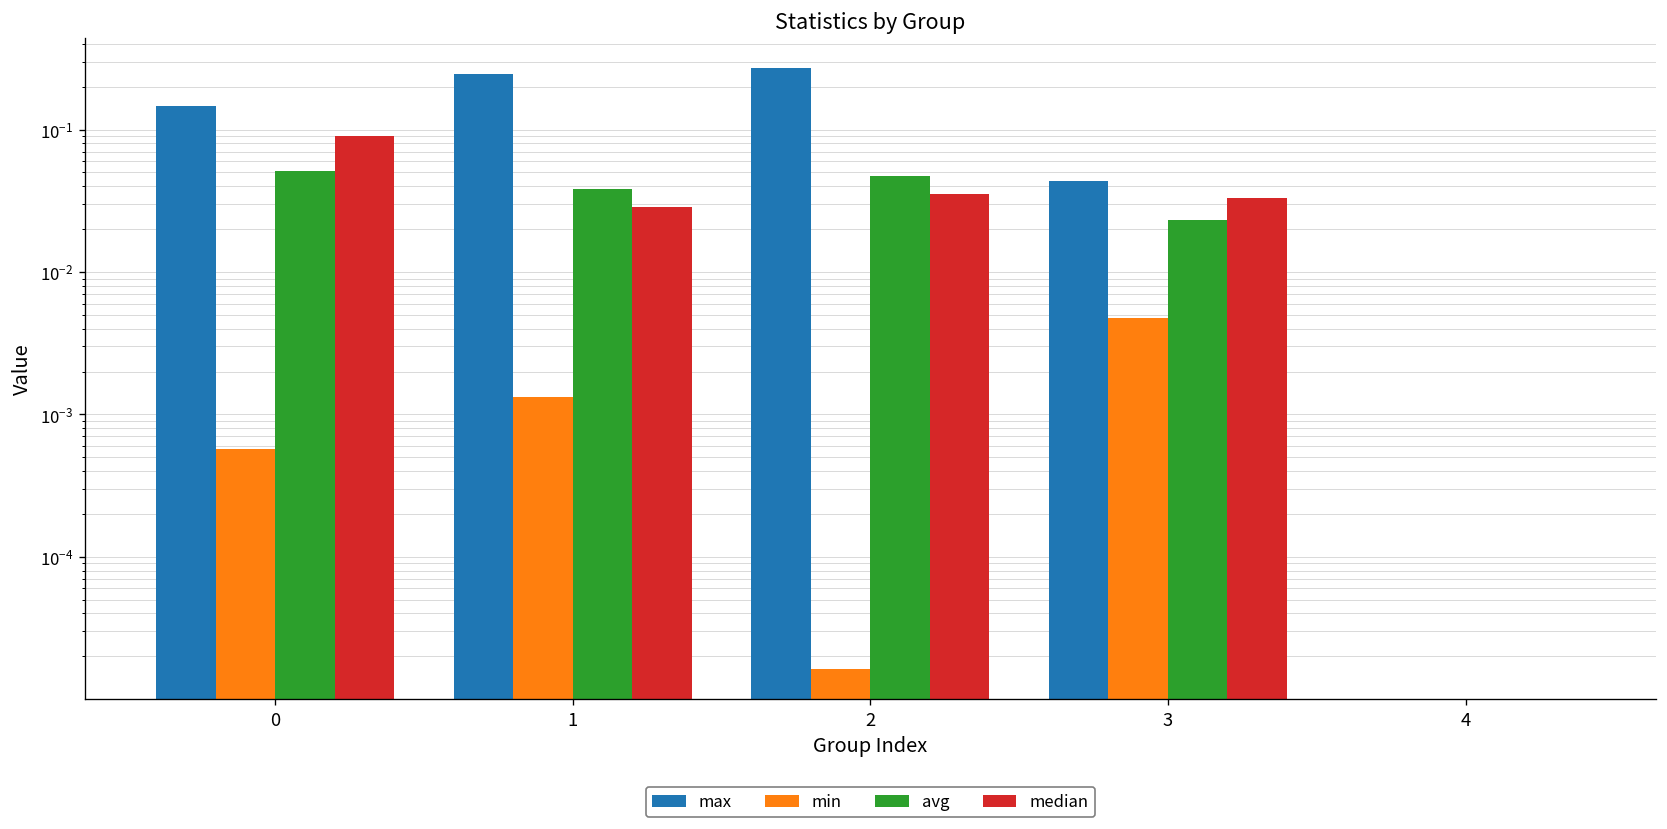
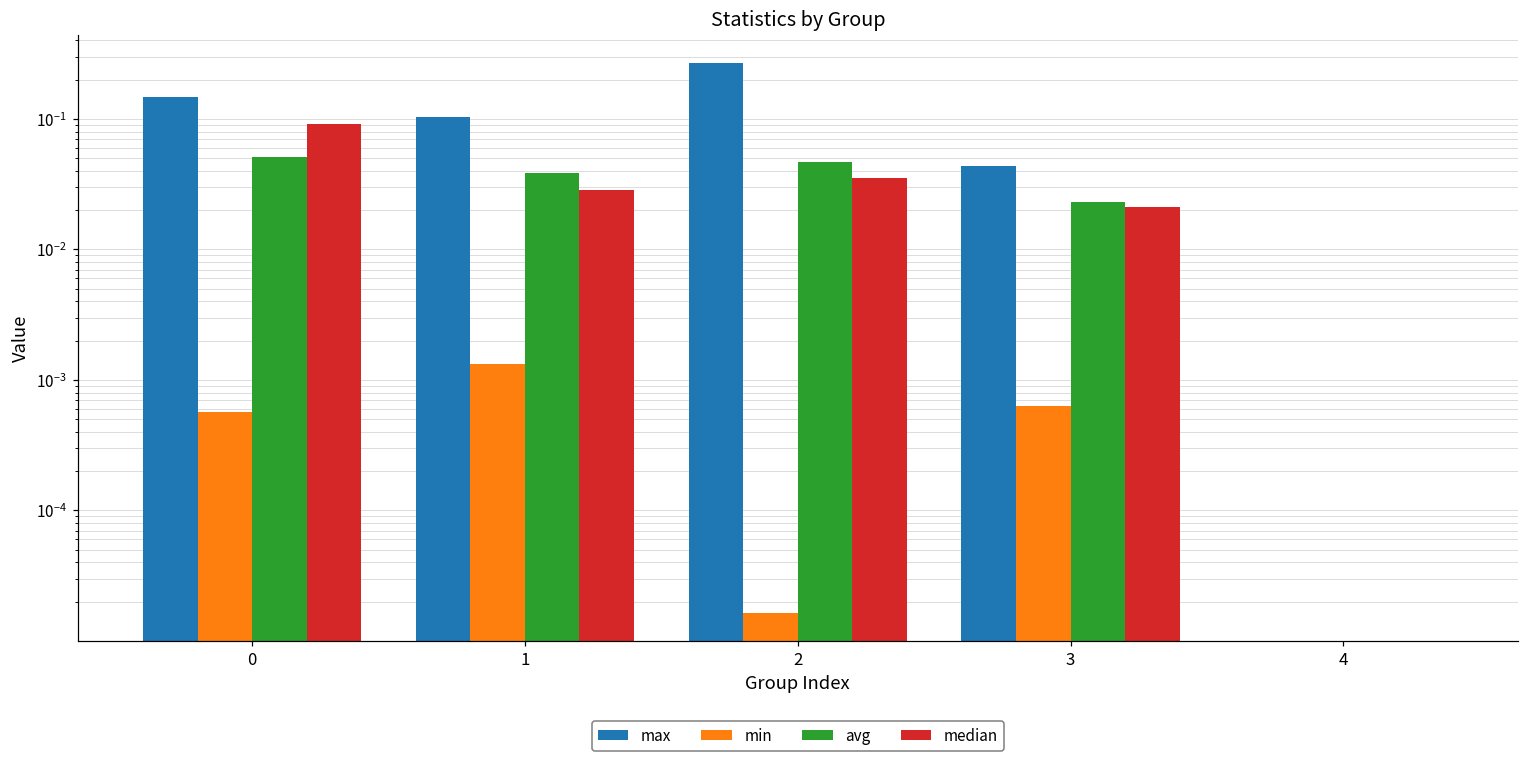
max, 1: 0.25 -> 0.10
min, 3: 0.0047 -> 0.0006
median, 3: 0.033 -> 0.021
